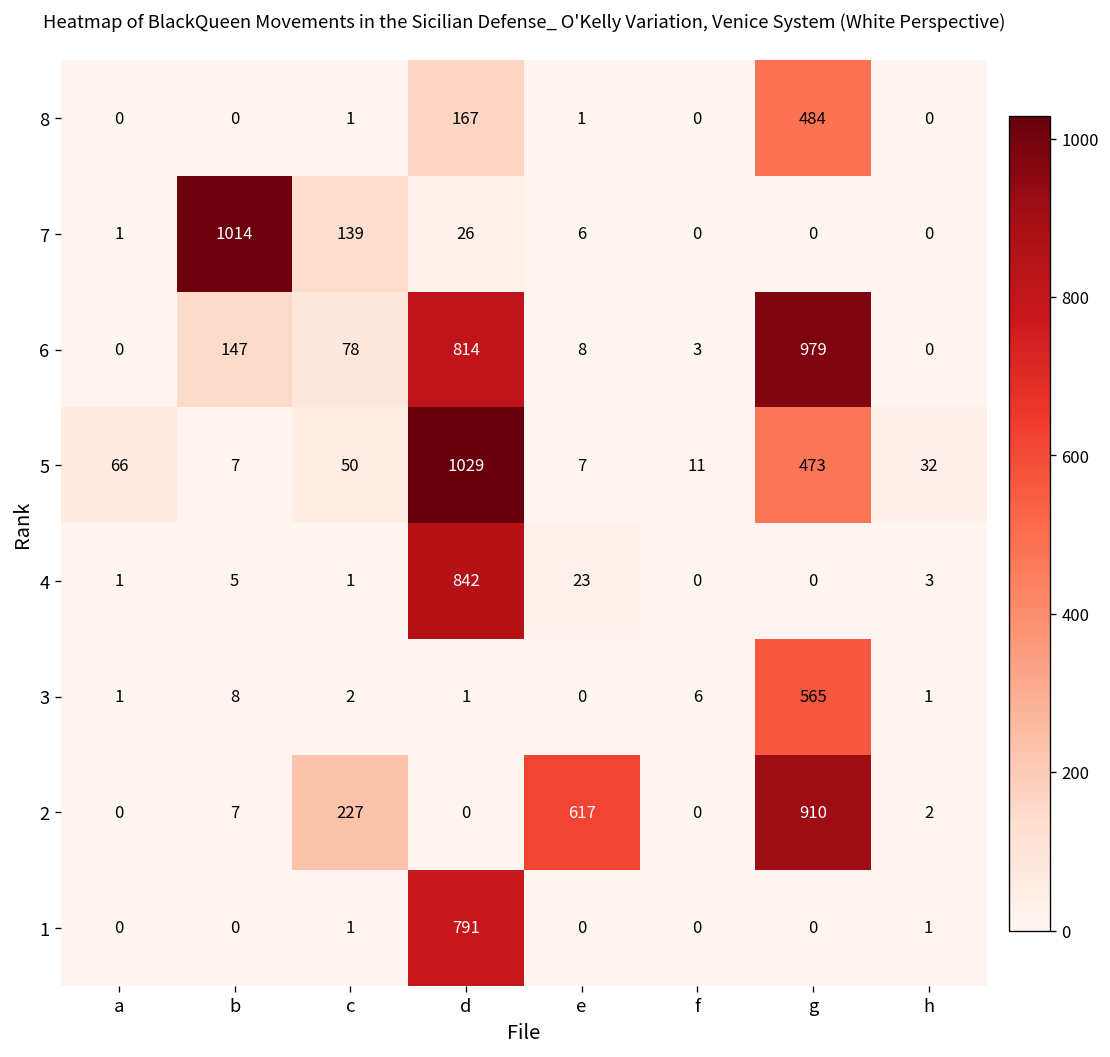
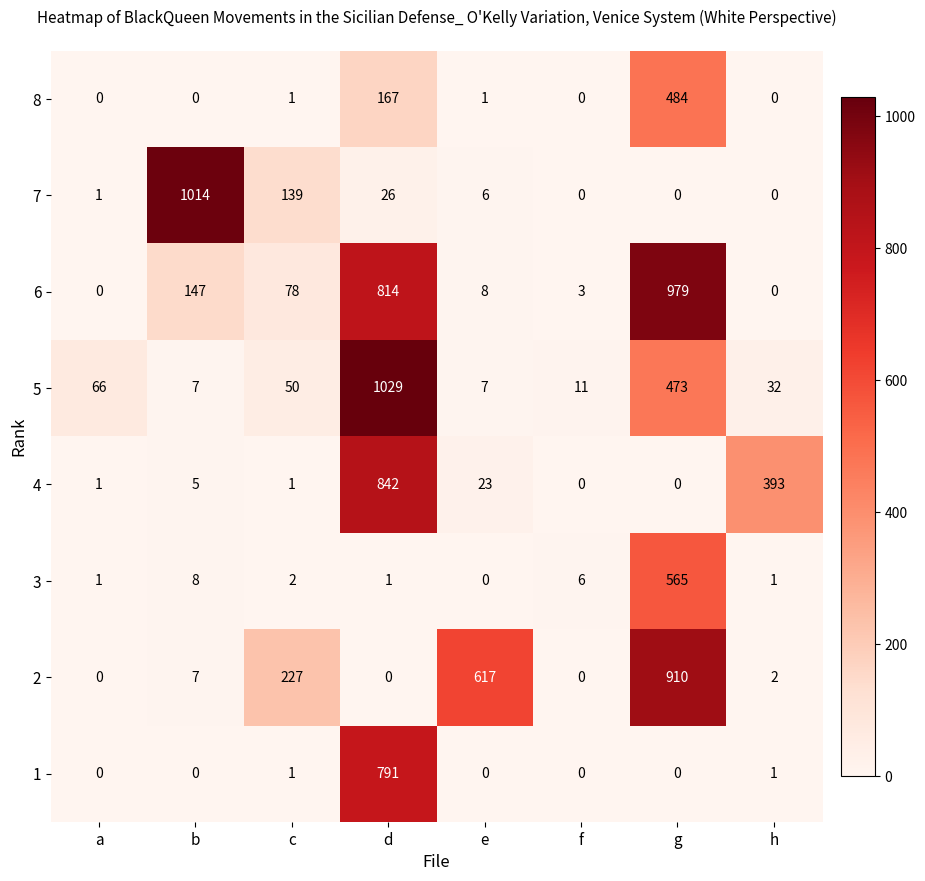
4, h: 3 -> 393
